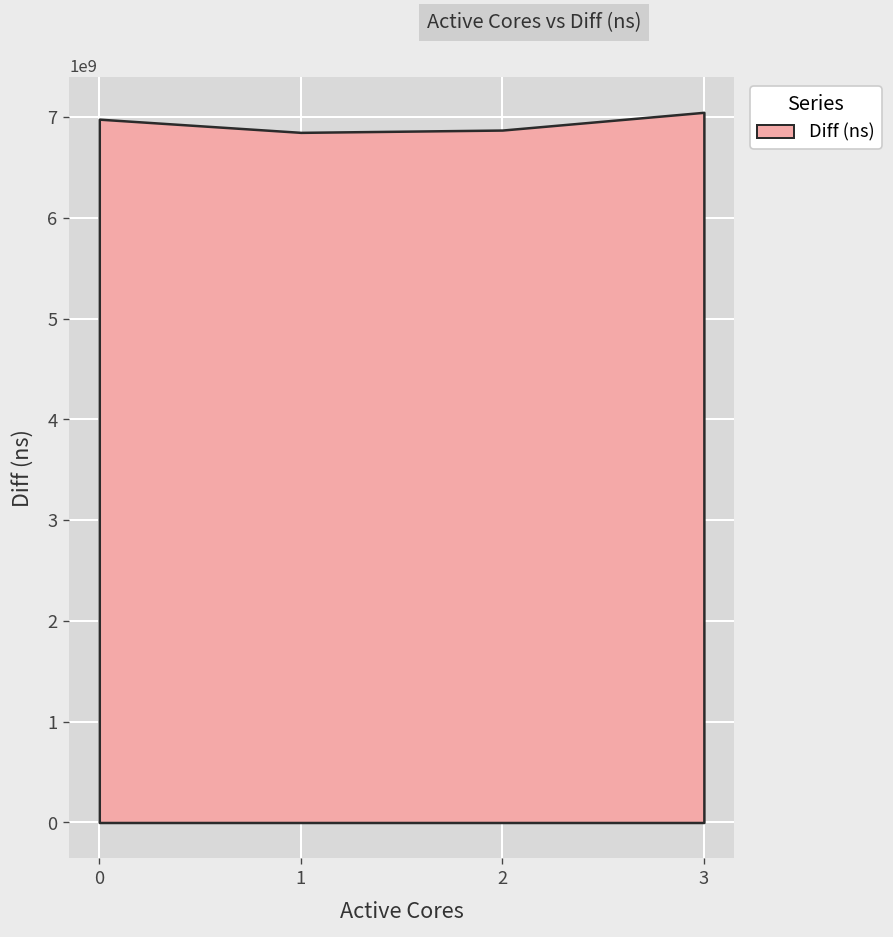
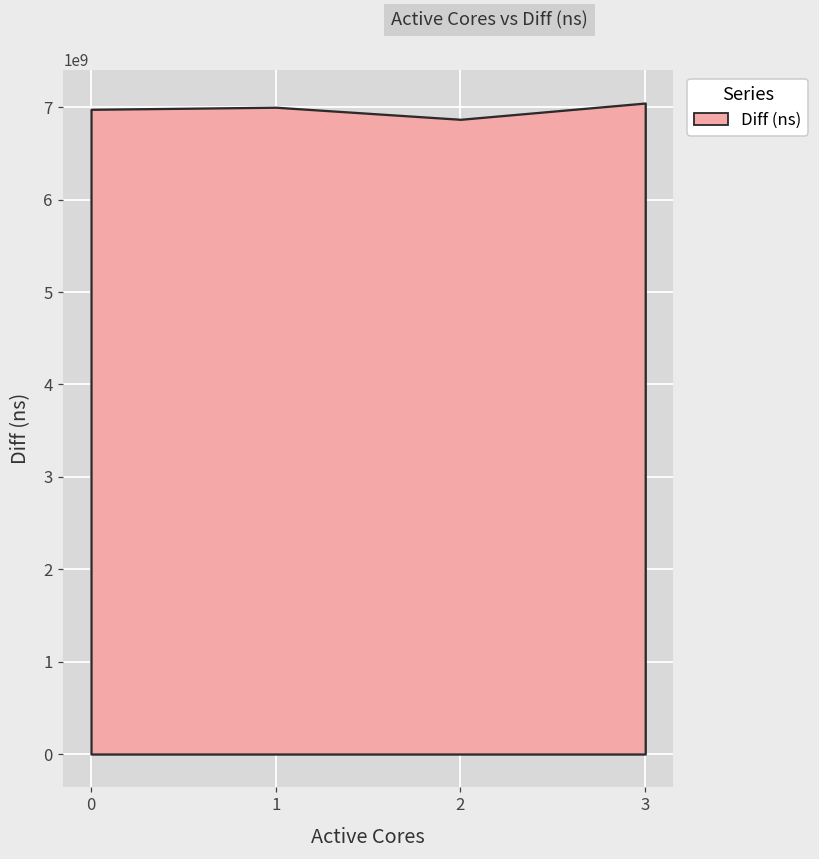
1: 6800000000 -> 7000000000
